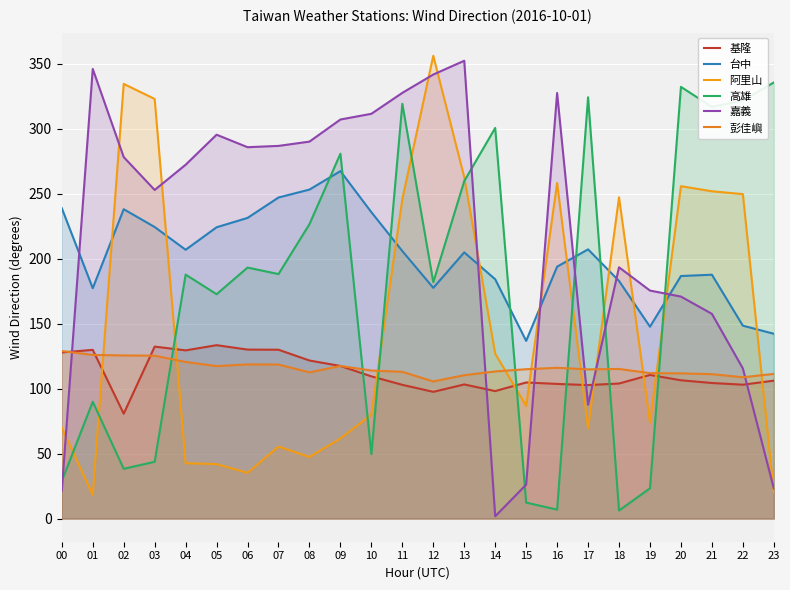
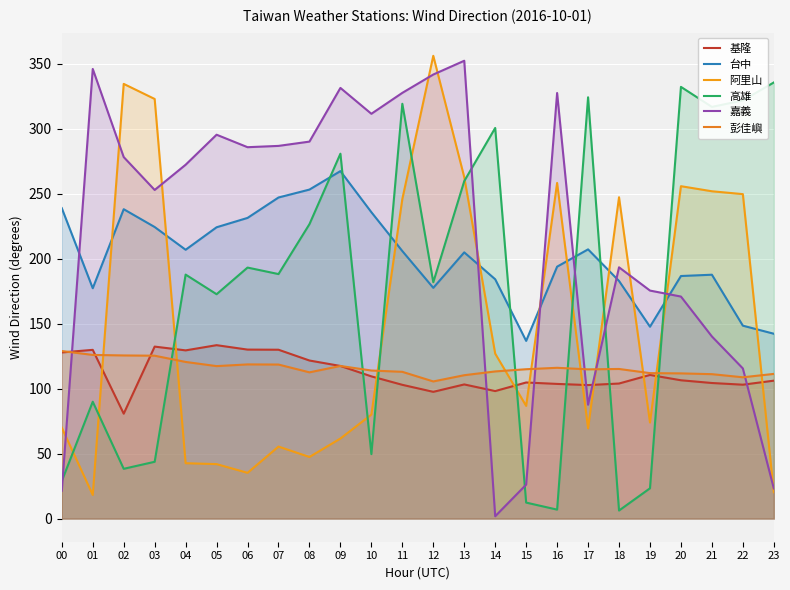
嘉義, 09: 307 -> 331
嘉義, 21: 158 -> 140
